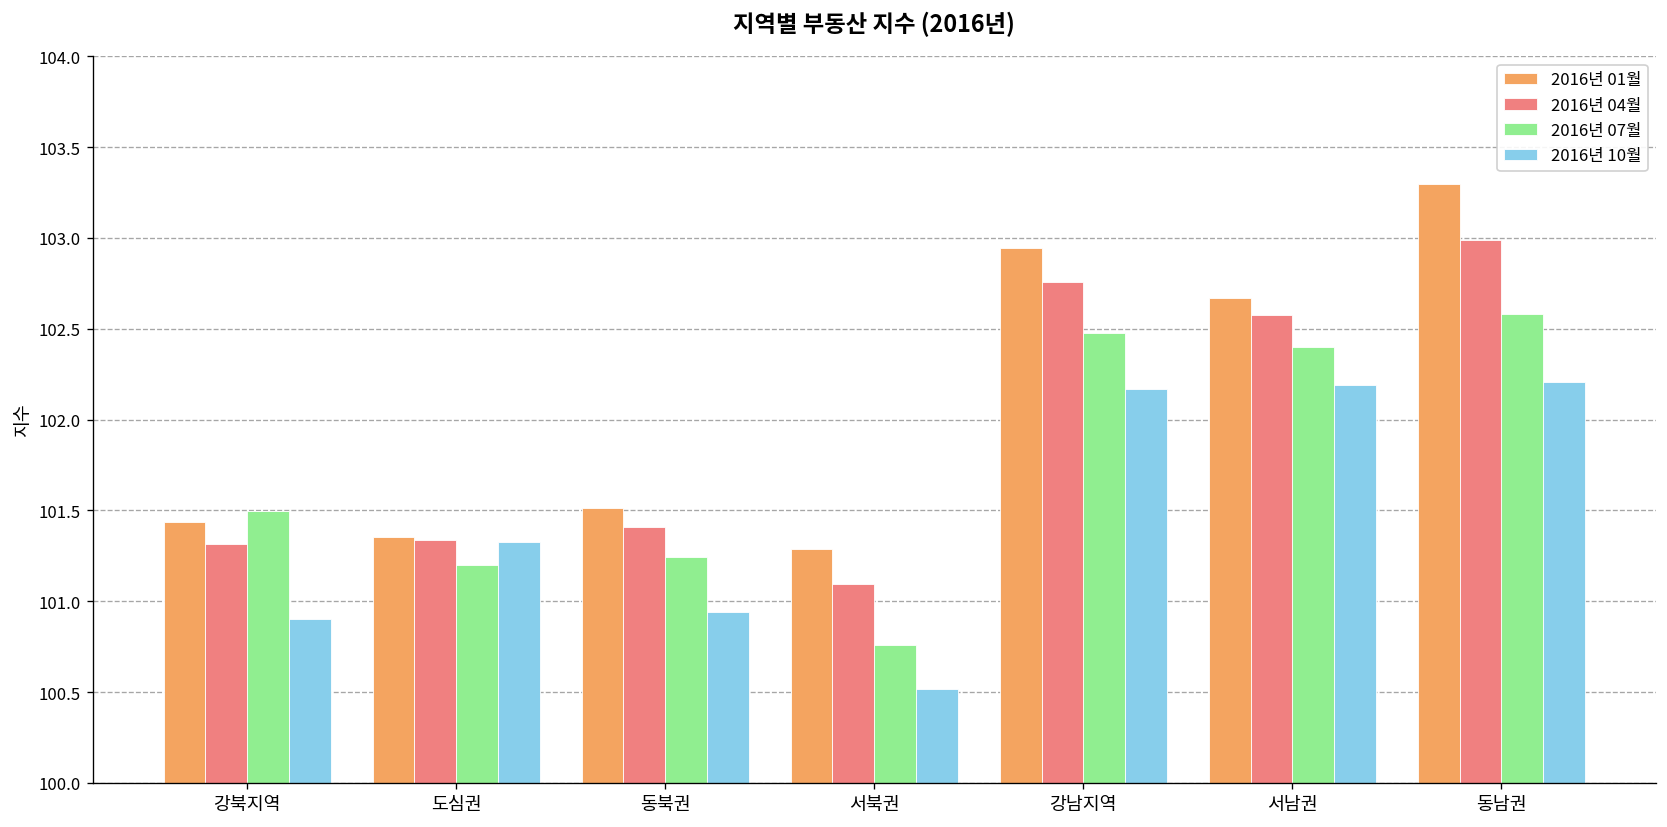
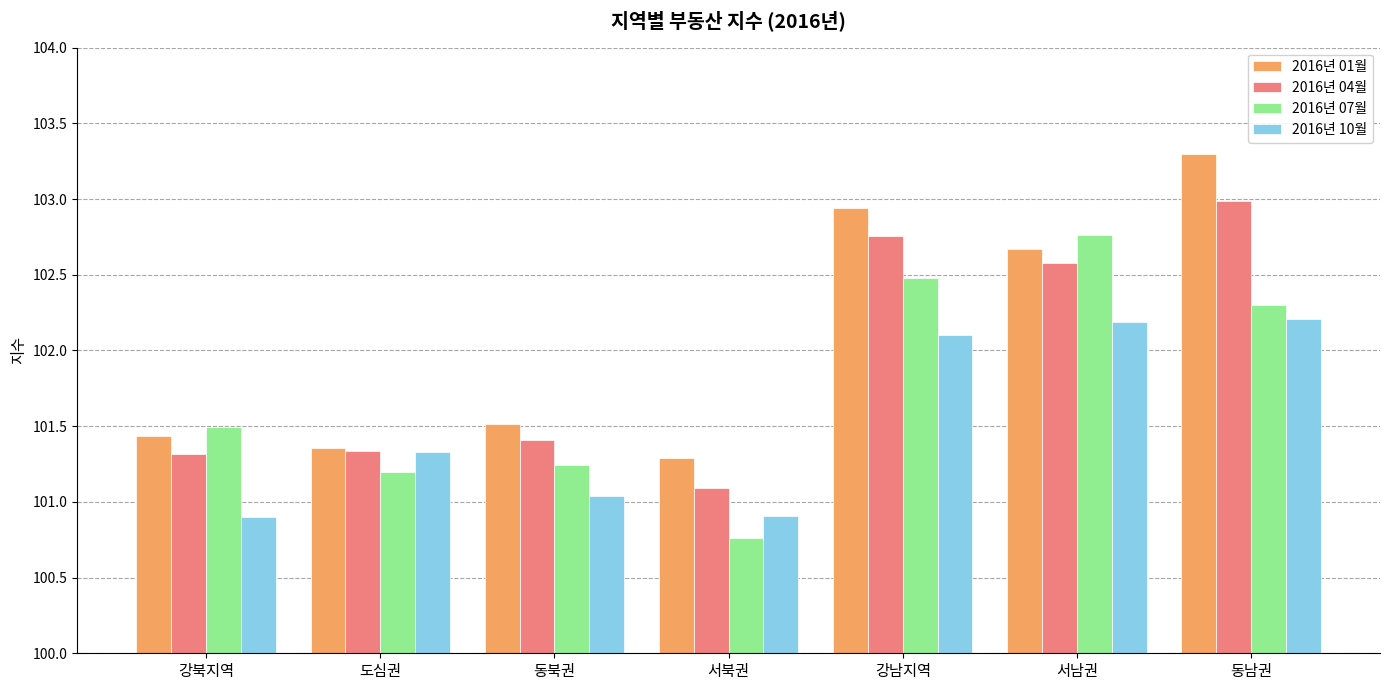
2016년 10월, 동북권: 100.94 -> 101.04
2016년 10월, 서북권: 100.52 -> 100.90
2016년 10월, 강남지역: 102.17 -> 102.10
2016년 07월, 서남권: 102.40 -> 102.77
2016년 07월, 동남권: 102.58 -> 102.30
